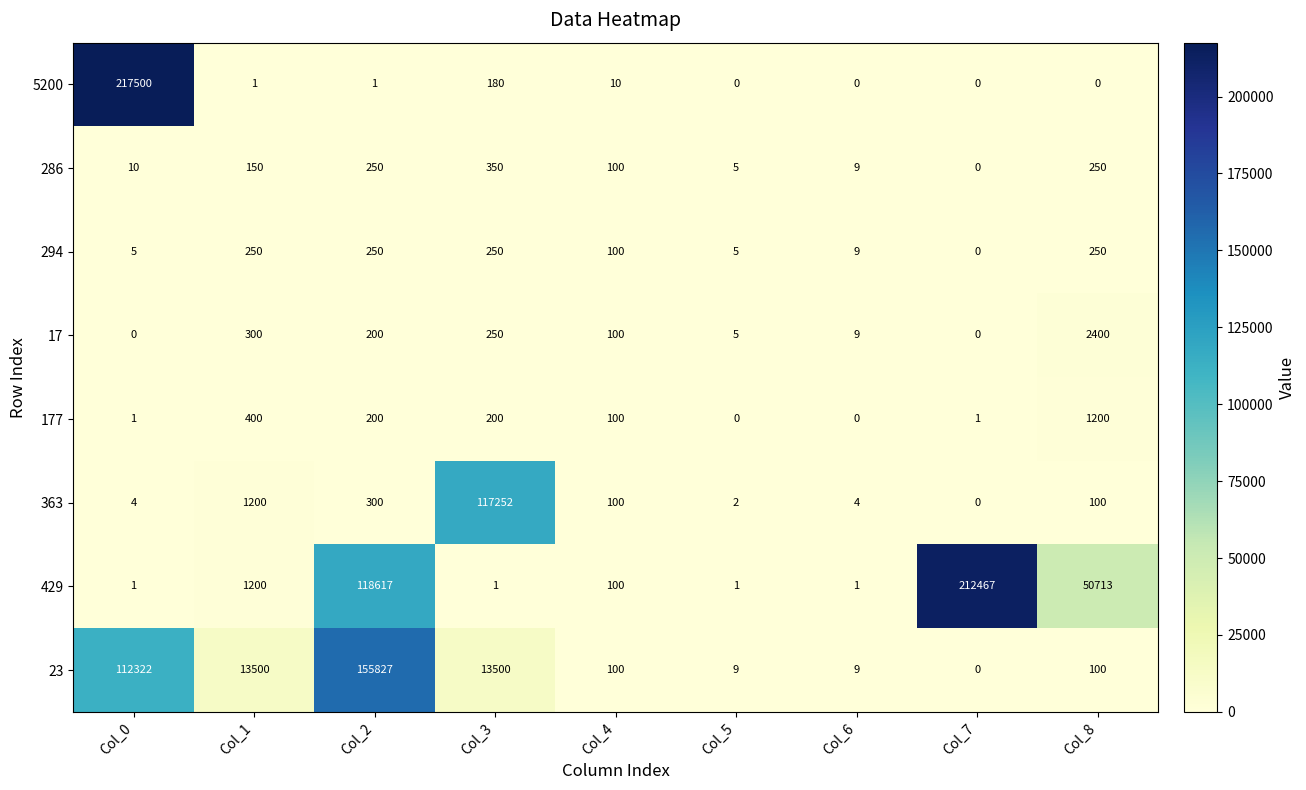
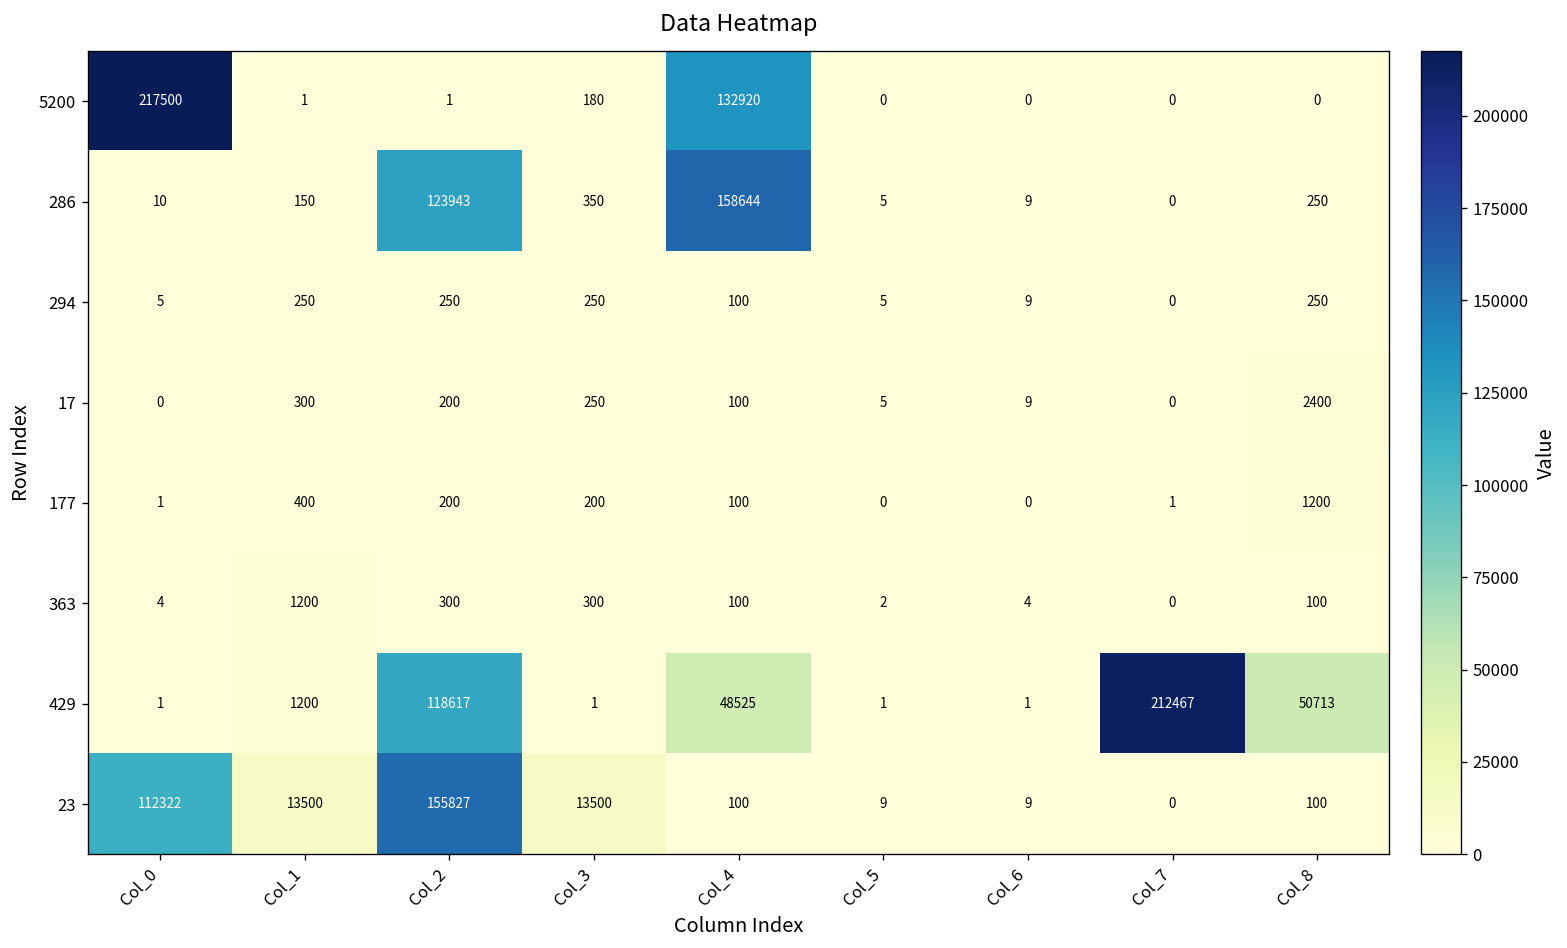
5200, Col_4: 10 -> 132920
286, Col_2: 250 -> 123943
286, Col_4: 100 -> 158644
363, Col_3: 117252 -> 300
429, Col_4: 100 -> 48525
